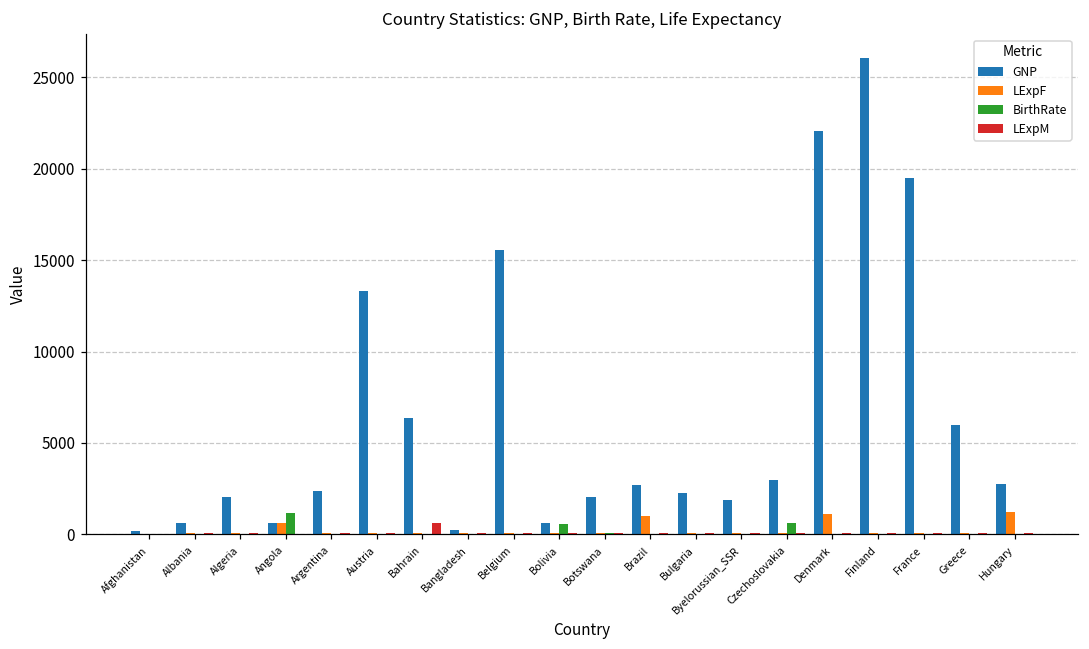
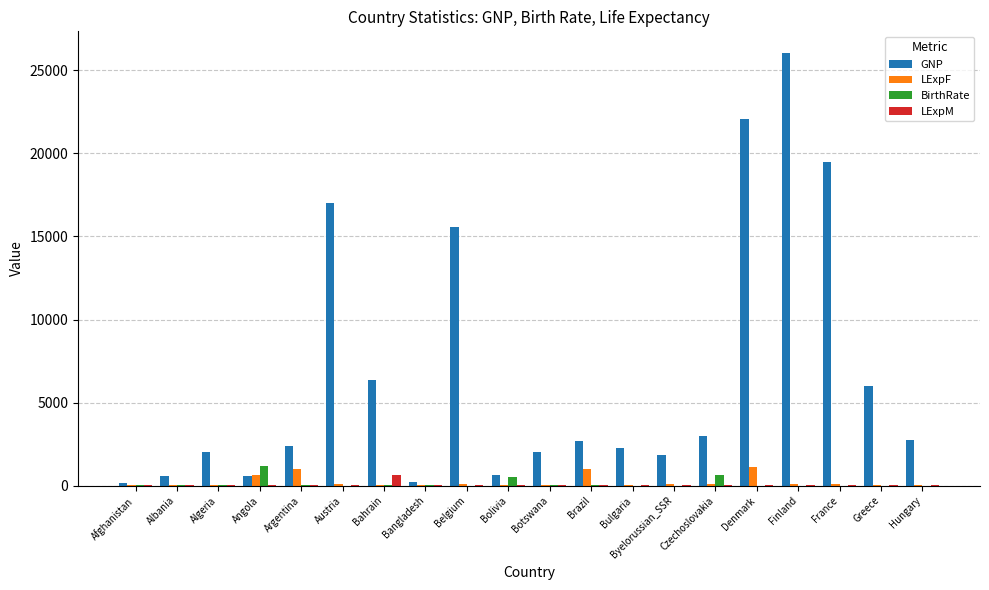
LExpF, Argentina: 100 -> 1000
GNP, Austria: 13300 -> 17000
LExpF, Hungary: 1200 -> 100
